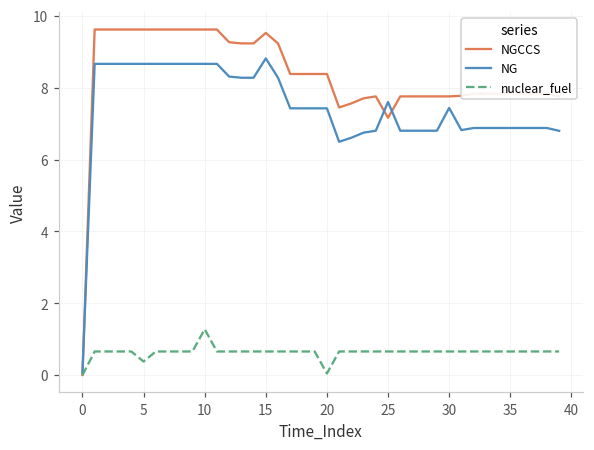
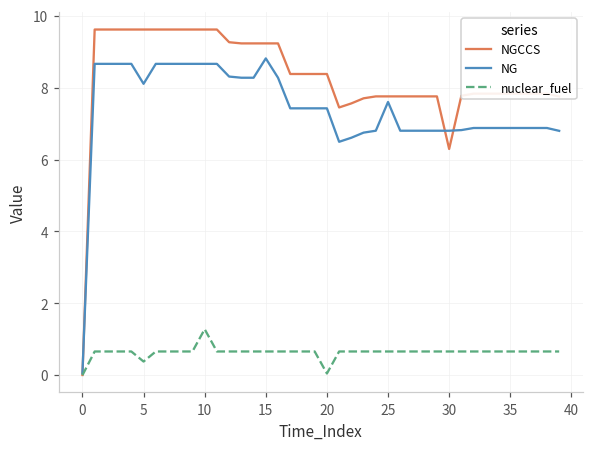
NG, 5: 8.7 -> 8.1
NGCCS, 15: 9.5 -> 9.2
NGCCS, 25: 7.2 -> 7.8
NGCCS, 30: 7.8 -> 6.3
NG, 30: 7.4 -> 6.8
